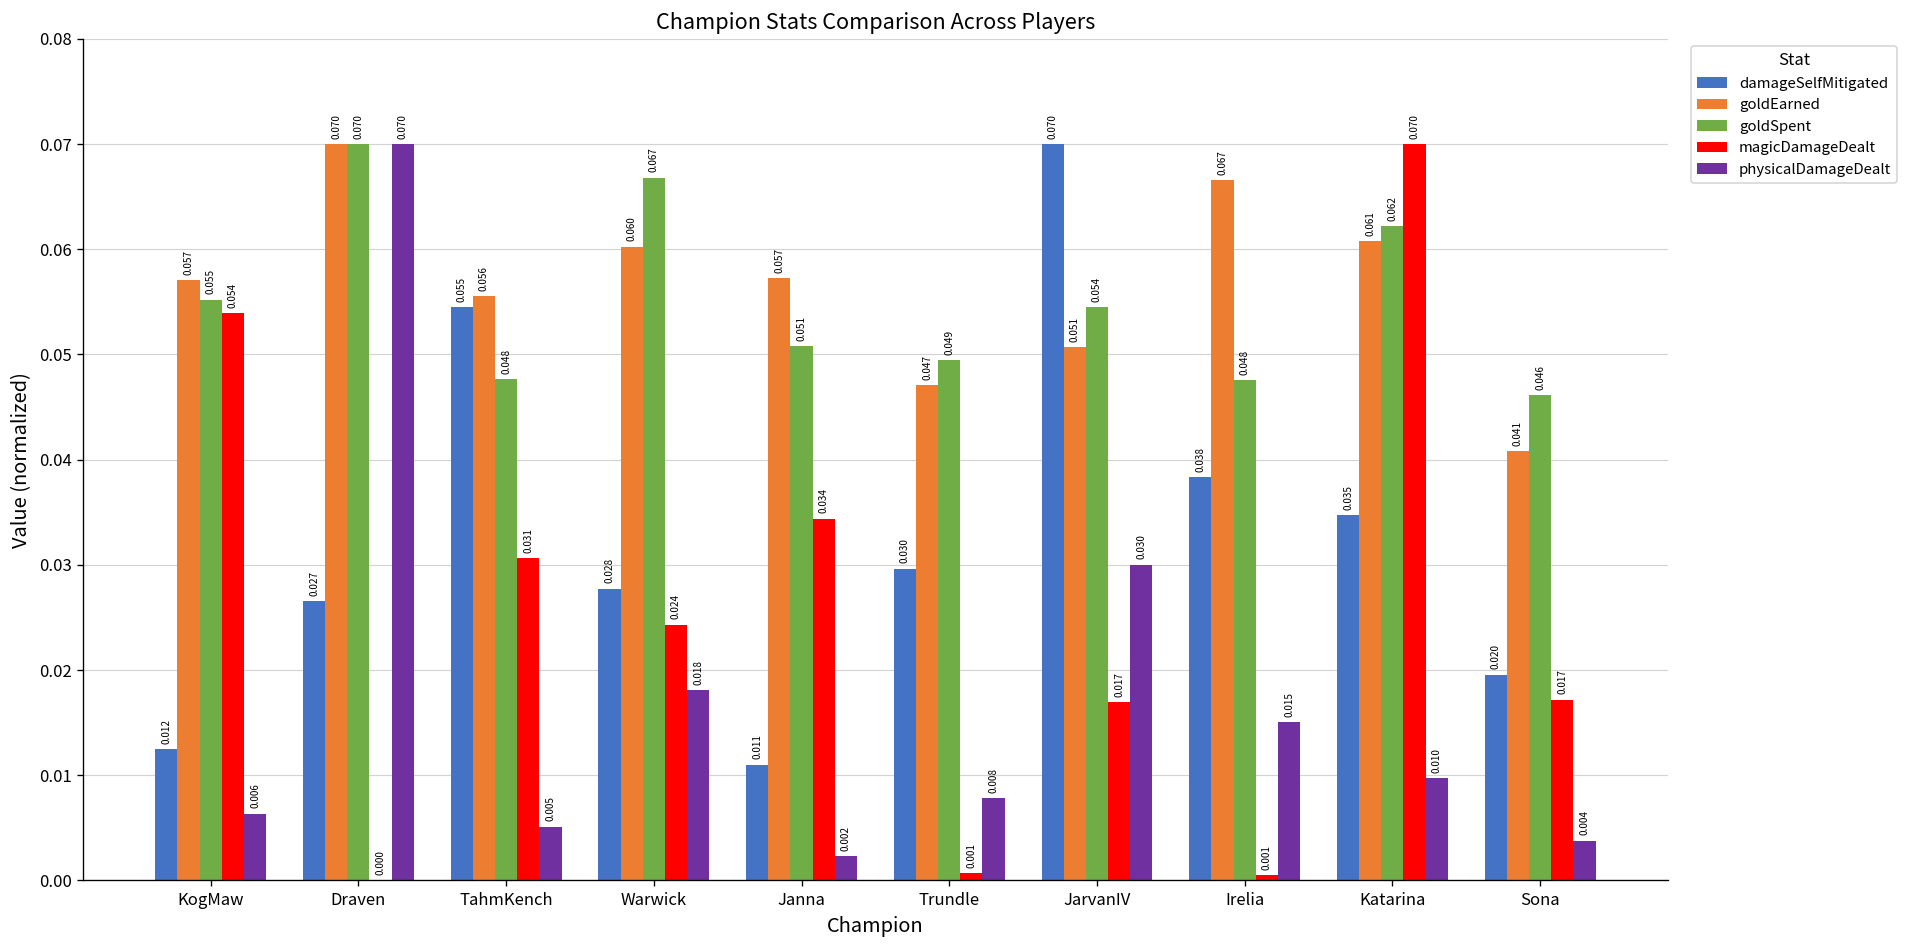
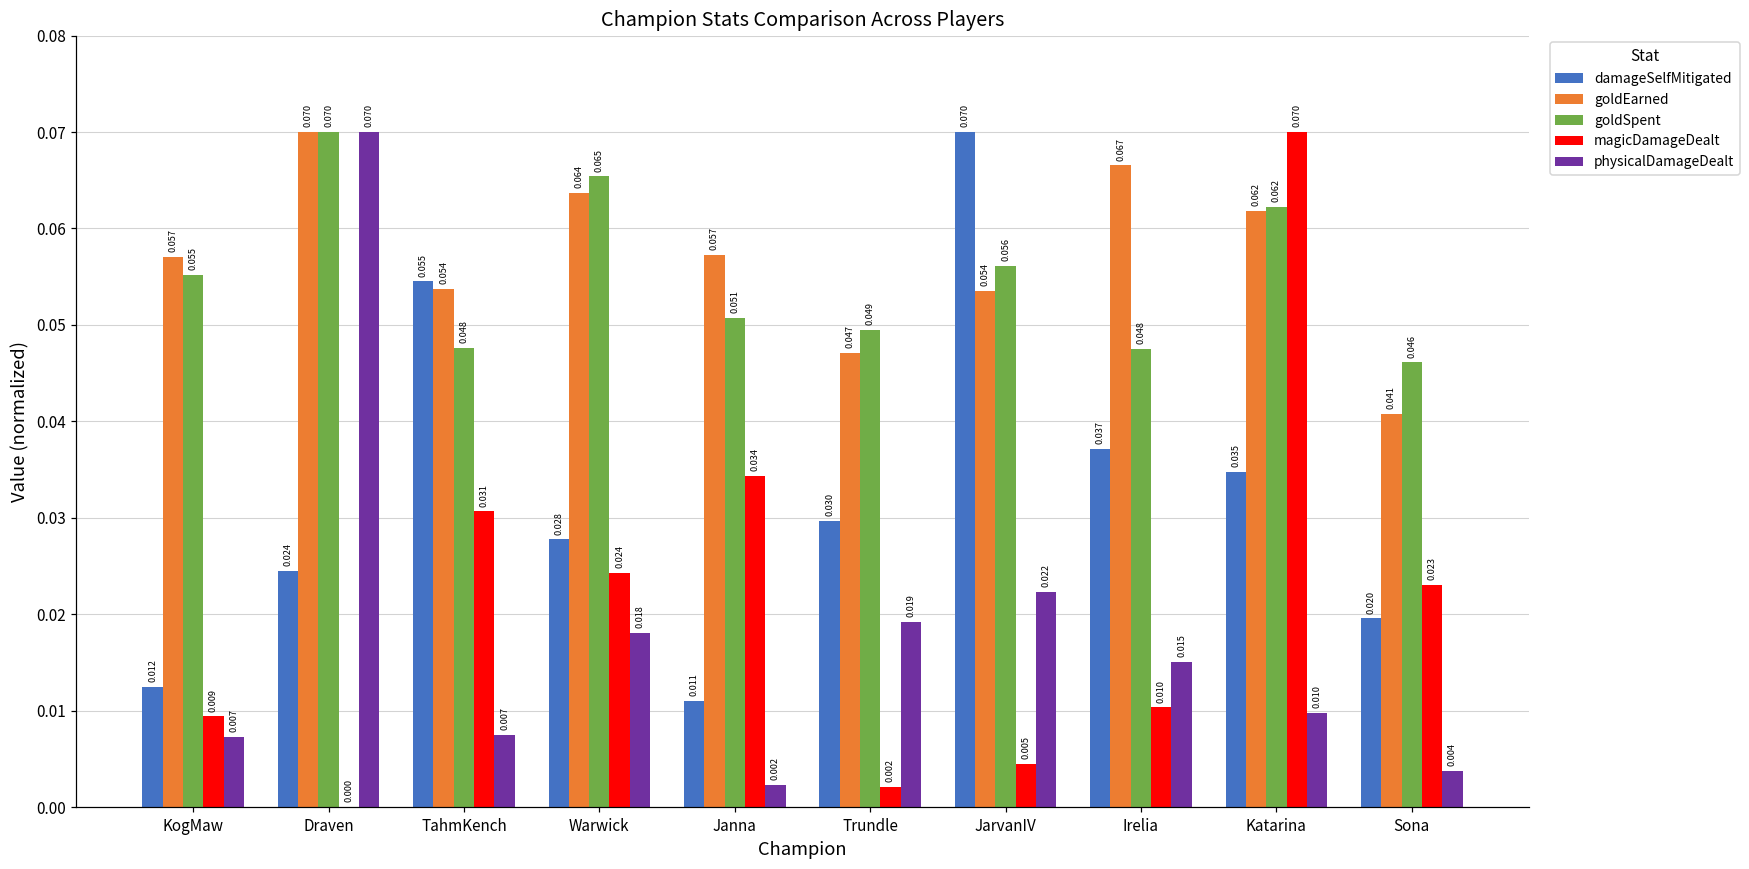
magicDamageDealt, KogMaw: 0.054 -> 0.009
physicalDamageDealt, KogMaw: 0.006 -> 0.007
damageSelfMitigated, Draven: 0.027 -> 0.024
goldEarned, TahmKench: 0.056 -> 0.054
physicalDamageDealt, TahmKench: 0.005 -> 0.007
goldEarned, Warwick: 0.060 -> 0.064
goldSpent, Warwick: 0.067 -> 0.065
magicDamageDealt, Trundle: 0.001 -> 0.002
physicalDamageDealt, Trundle: 0.008 -> 0.019
goldEarned, JarvanIV: 0.051 -> 0.054
goldSpent, JarvanIV: 0.054 -> 0.056
magicDamageDealt, JarvanIV: 0.017 -> 0.005
physicalDamageDealt, JarvanIV: 0.030 -> 0.022
damageSelfMitigated, Irelia: 0.038 -> 0.037
magicDamageDealt, Irelia: 0.001 -> 0.010
goldEarned, Katarina: 0.061 -> 0.062
magicDamageDealt, Sona: 0.017 -> 0.023
